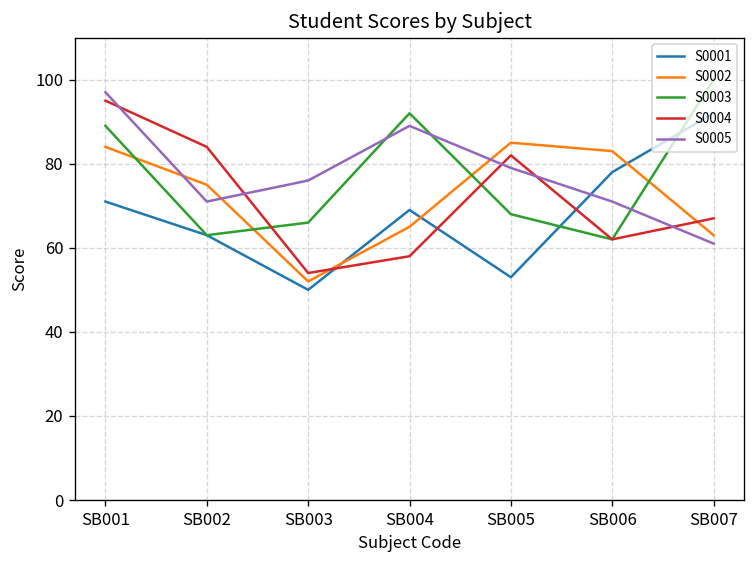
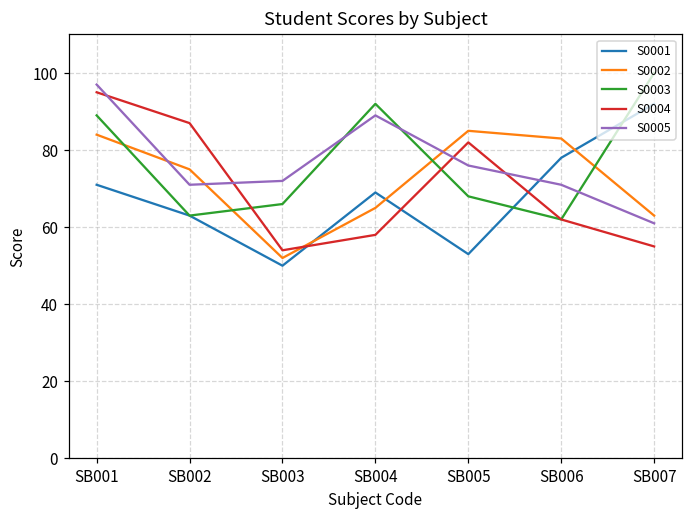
S0004, SB002: 84 -> 87
S0005, SB003: 76 -> 72
S0005, SB005: 79 -> 76
S0004, SB007: 67 -> 55
